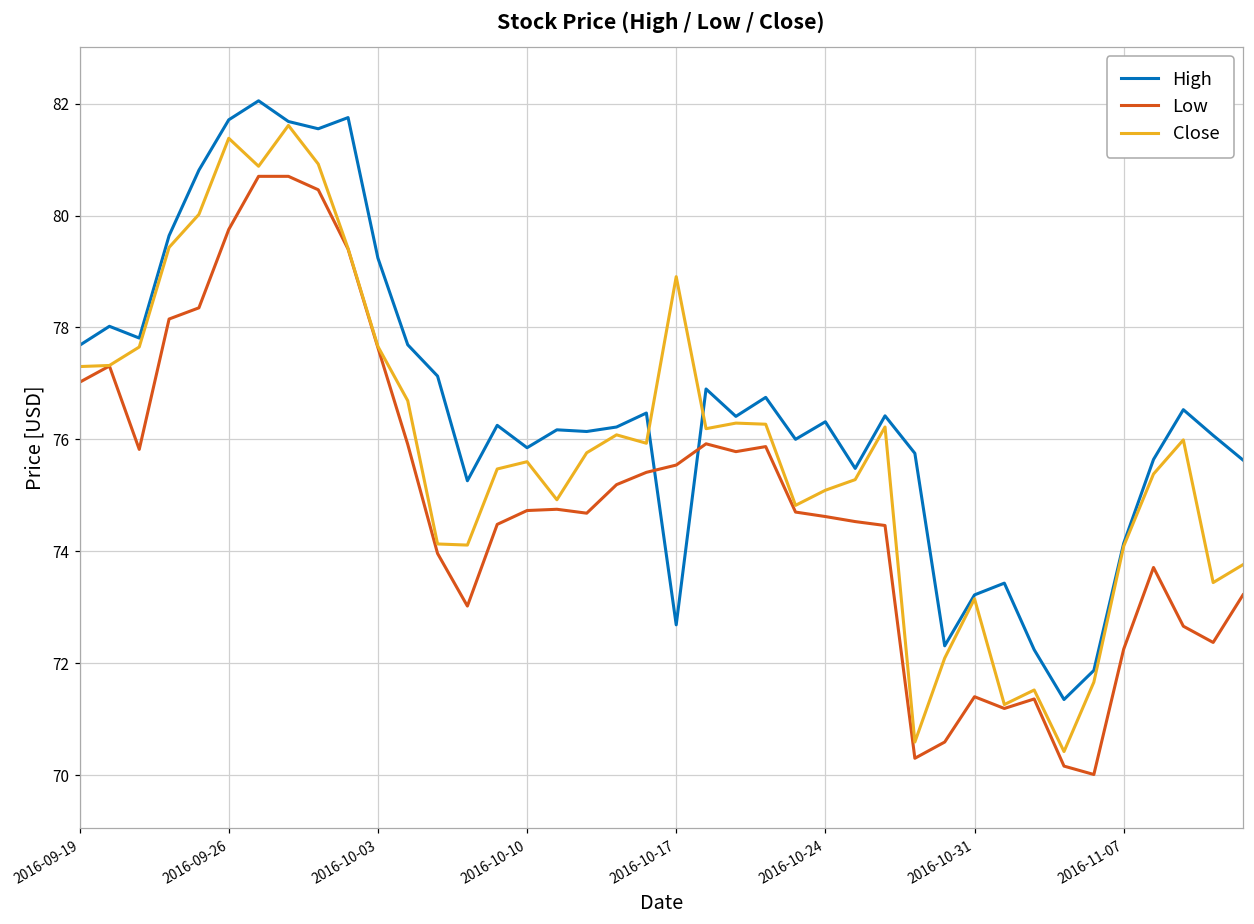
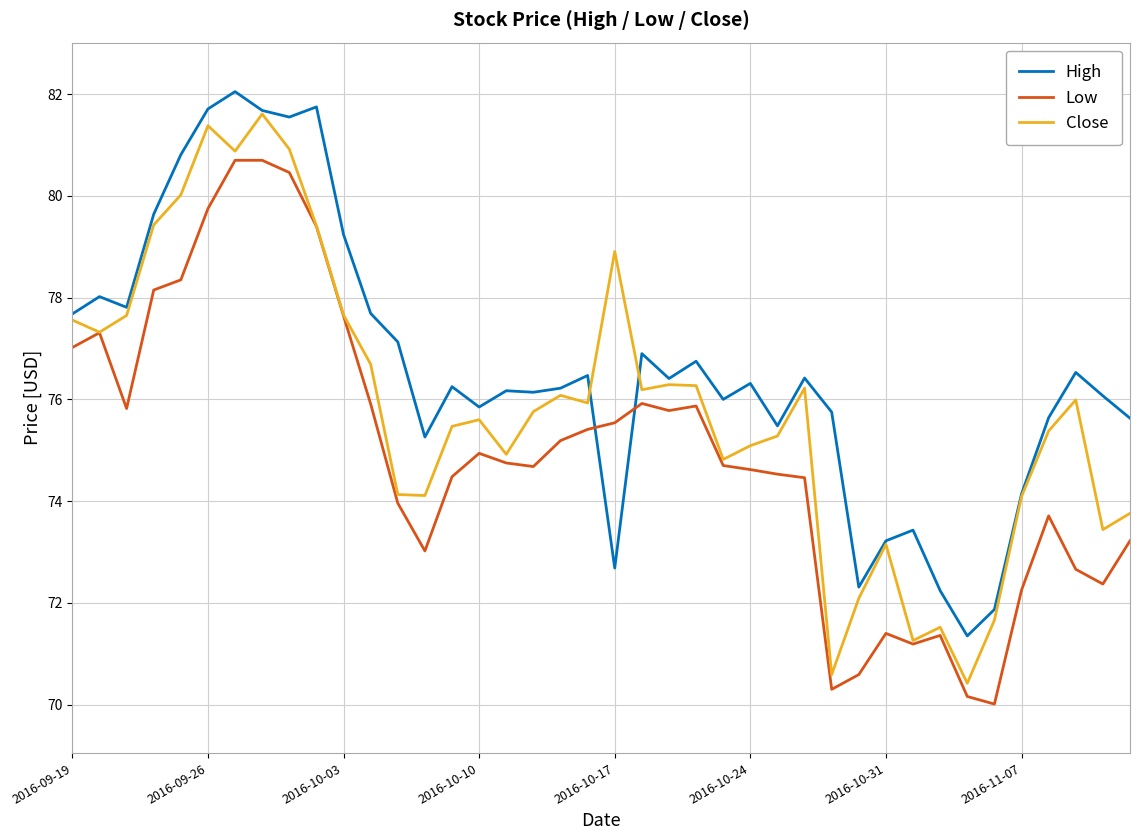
Close, 2016-09-19: 77.3 -> 77.6
Low, 2016-10-10: 74.7 -> 74.9
